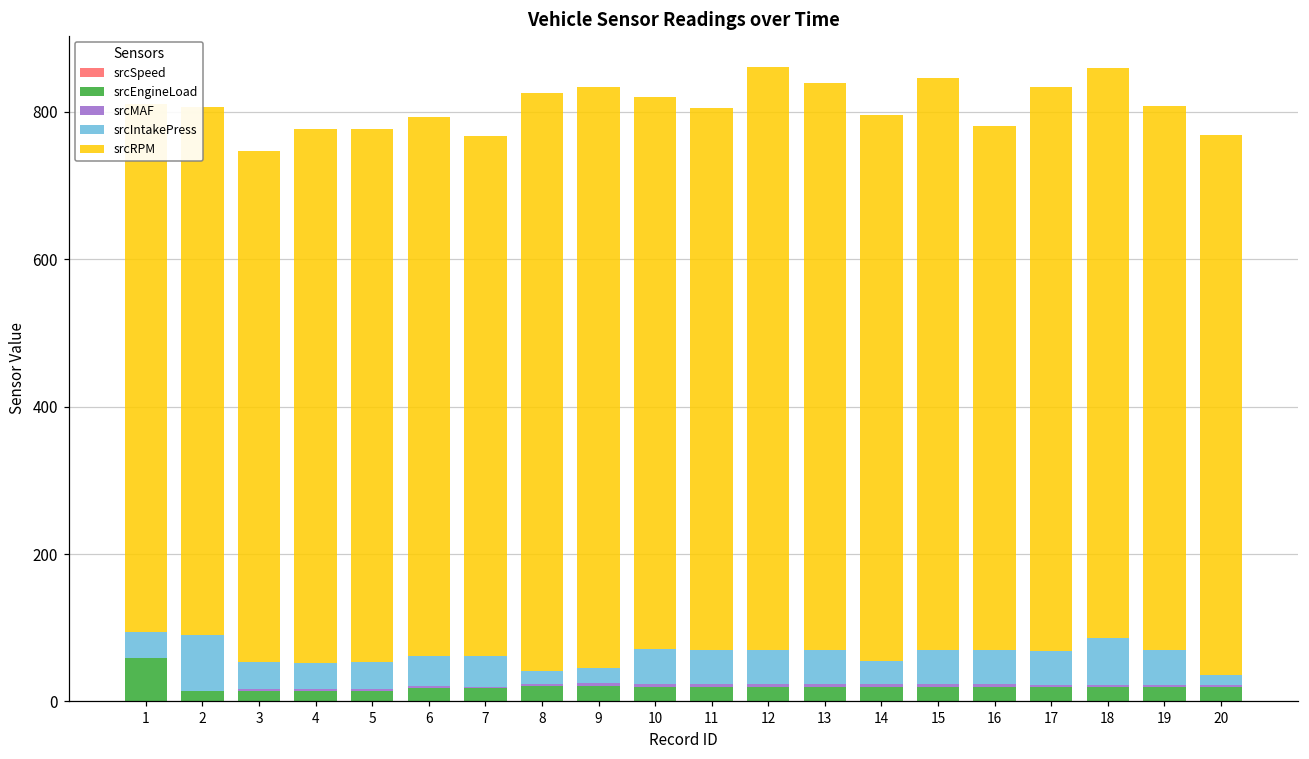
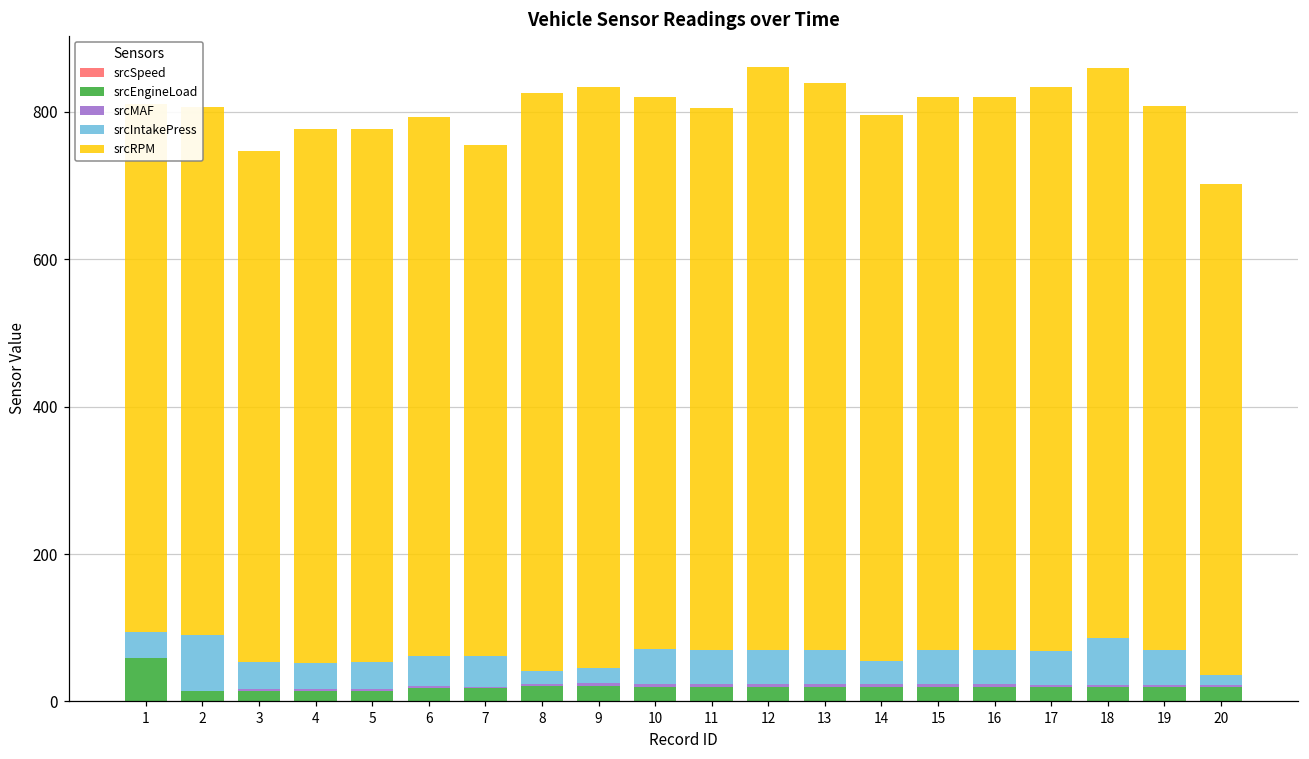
srcRPM, 7: 710 -> 690
srcRPM, 15: 780 -> 750
srcRPM, 16: 710 -> 750
srcRPM, 20: 730 -> 670
